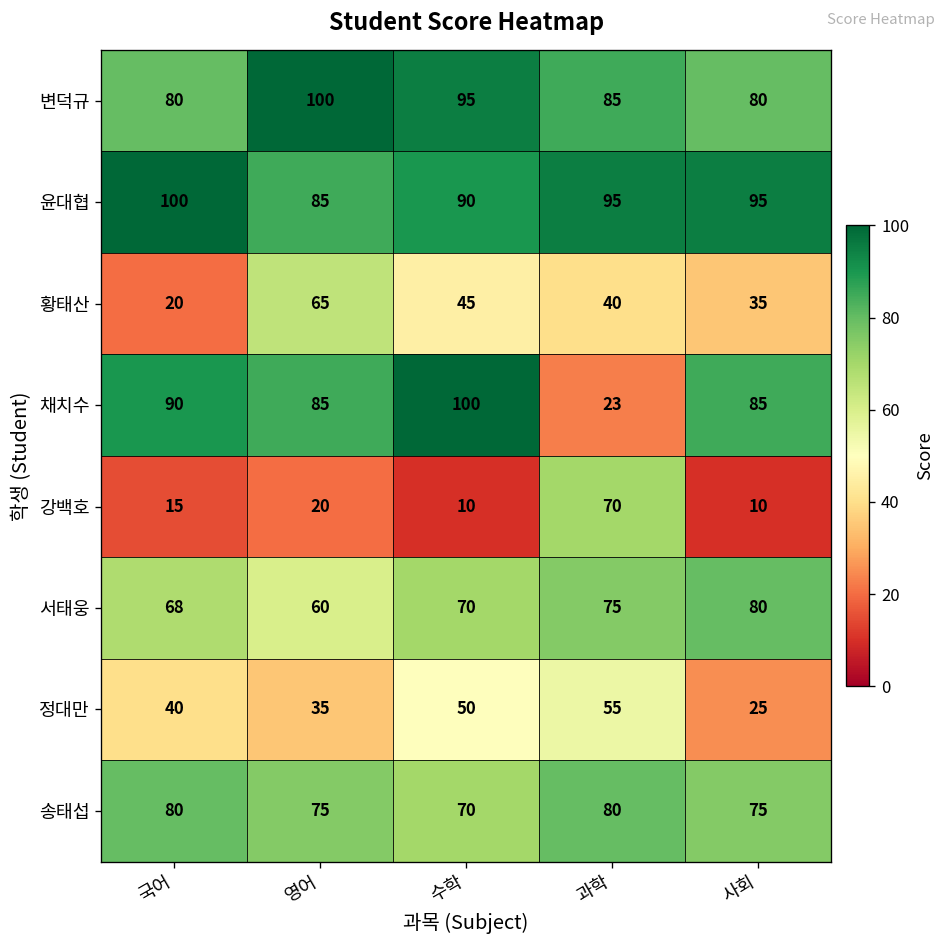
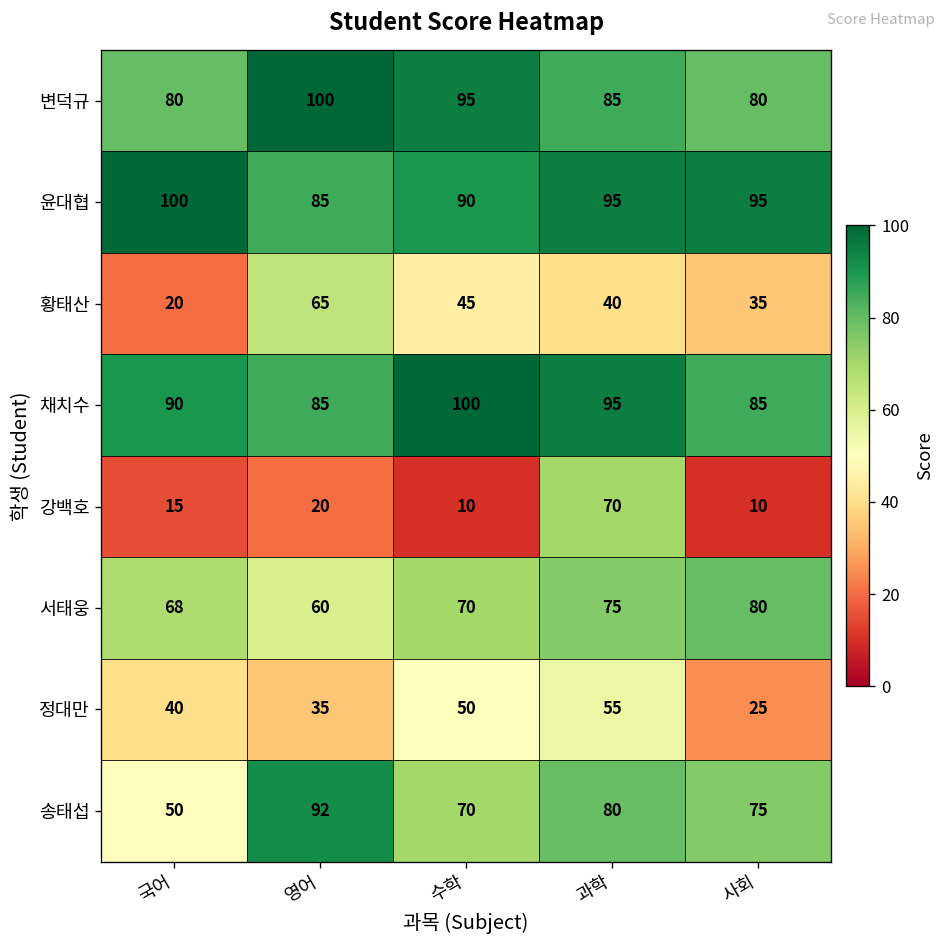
채치수, 과학: 23 -> 95
송태섭, 국어: 80 -> 50
송태섭, 영어: 75 -> 92
